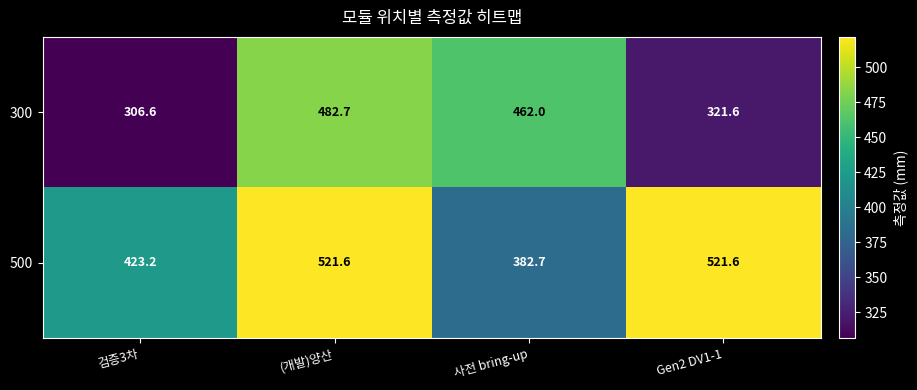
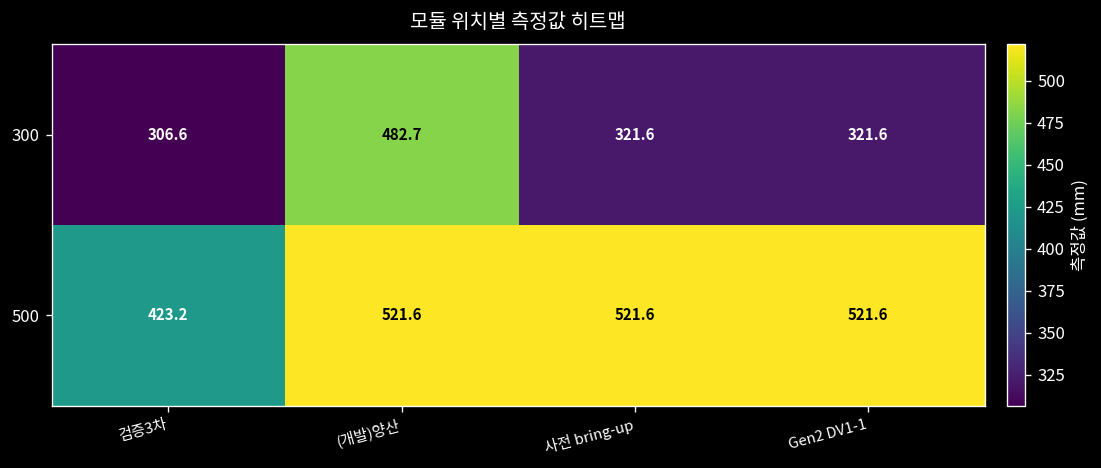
300, 사전 bring-up: 462.0 -> 321.6
500, 사전 bring-up: 382.7 -> 521.6
